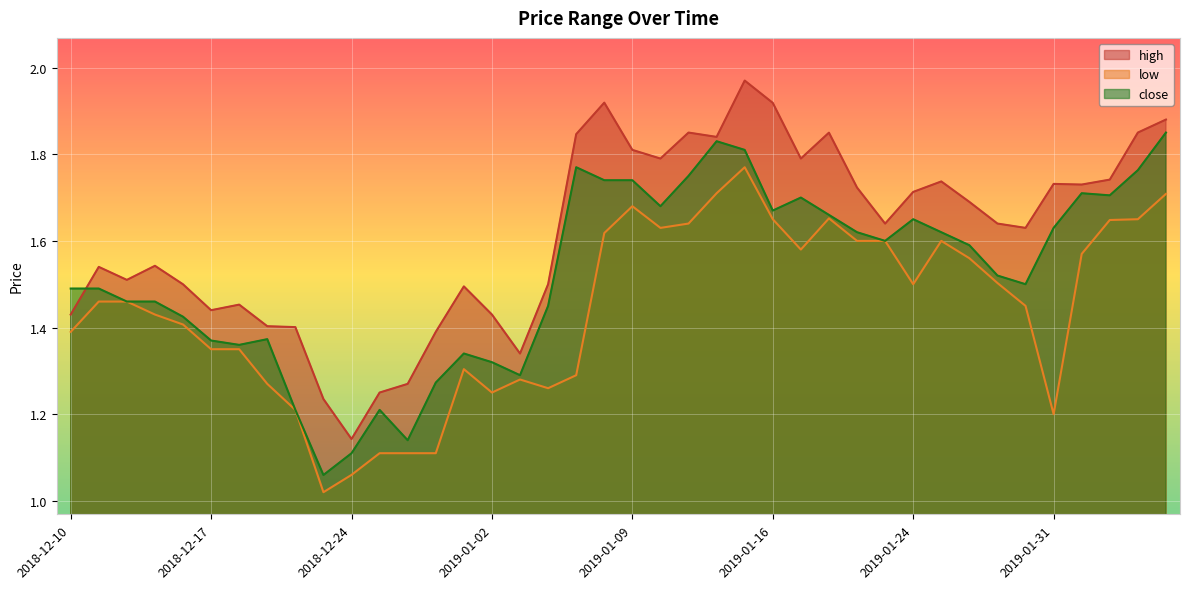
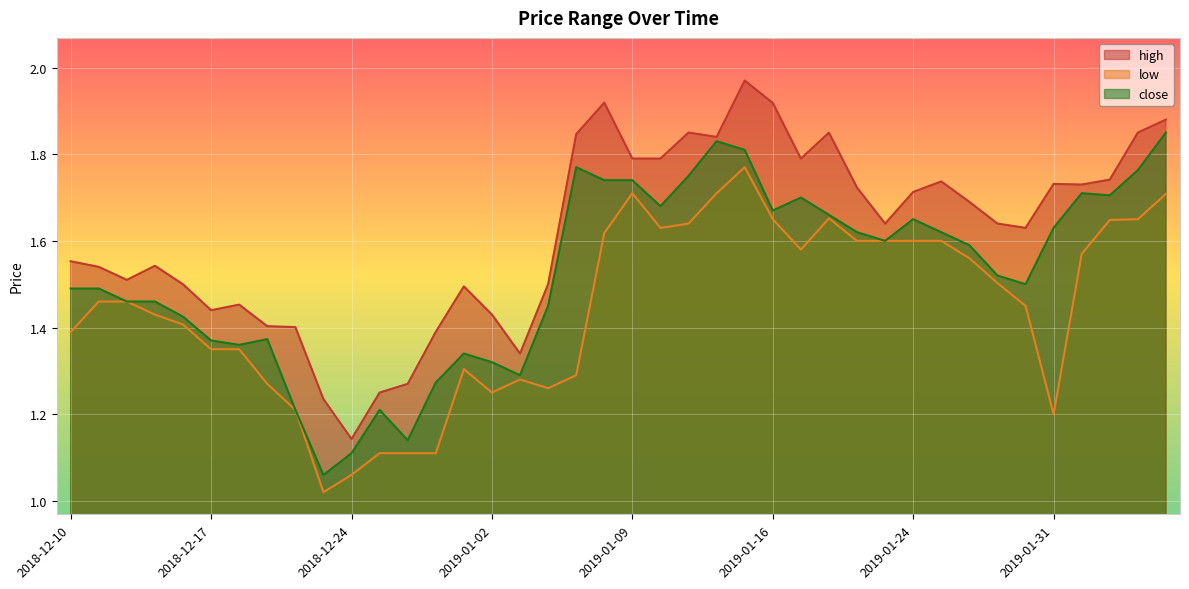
high, 2018-12-10: 1.43 -> 1.55
high, 2019-01-09: 1.81 -> 1.79
low, 2019-01-09: 1.68 -> 1.71
low, 2019-01-24: 1.5 -> 1.6
